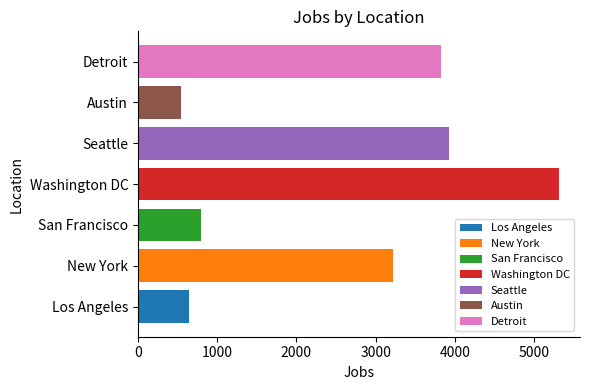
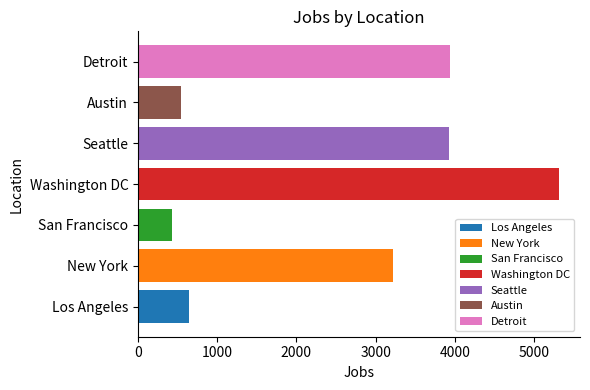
Detroit: 3800 -> 3900
San Francisco: 800 -> 400
